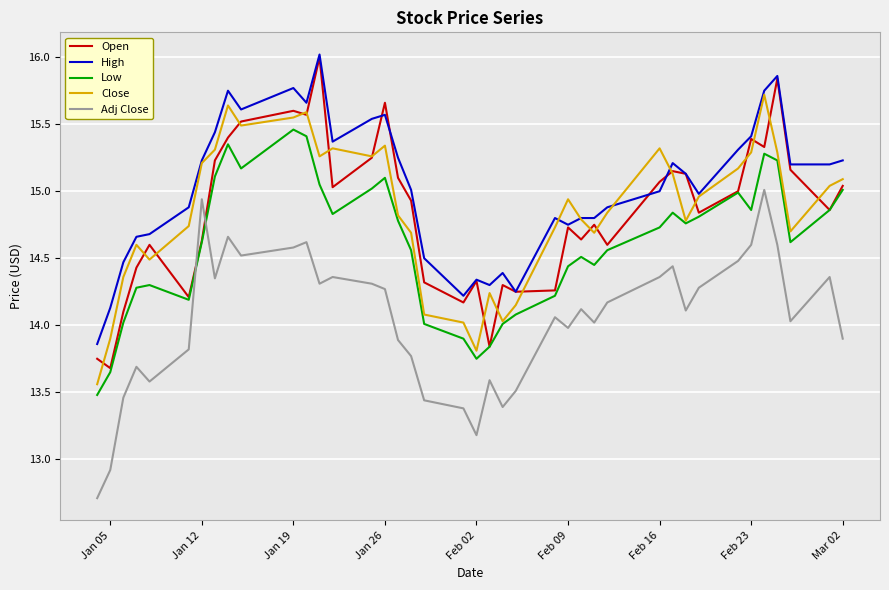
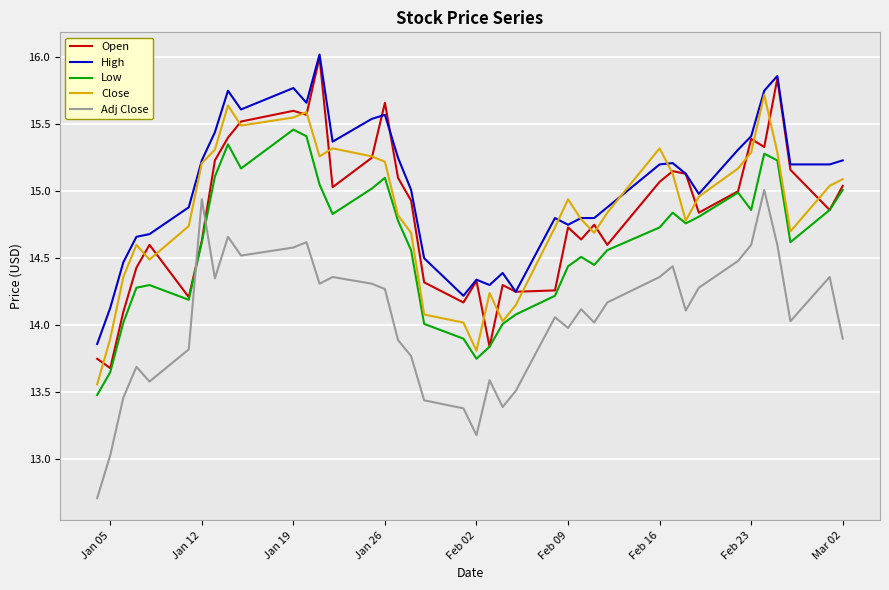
Adj Close, Jan 05: 12.92 -> 13.03
Close, Jan 26: 15.34 -> 15.22
High, Feb 16: 15.0 -> 15.2
